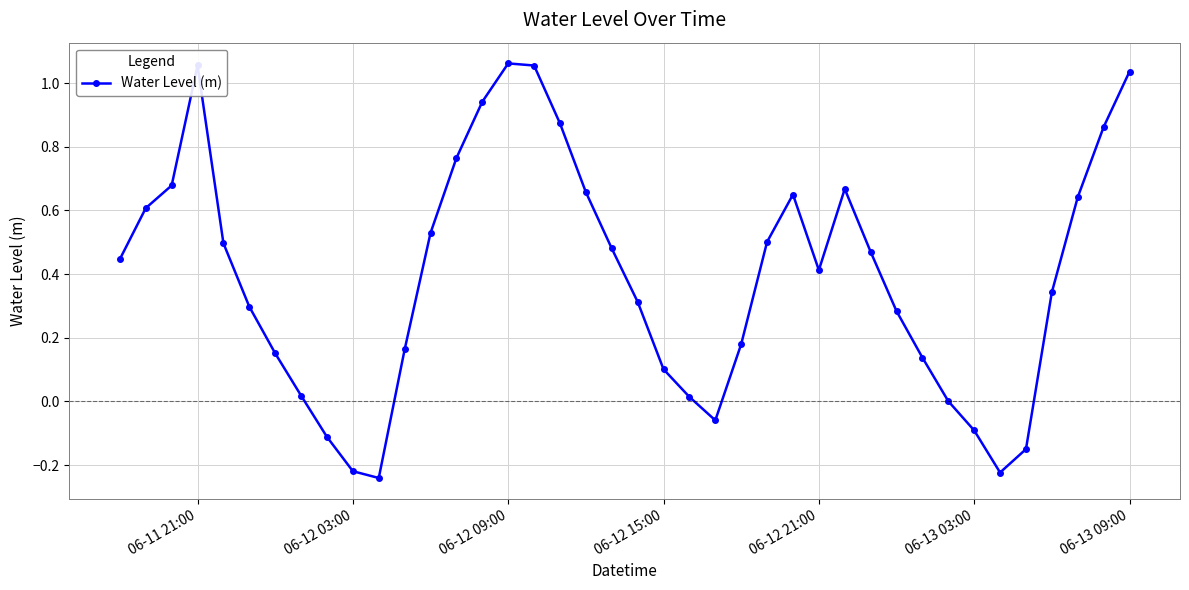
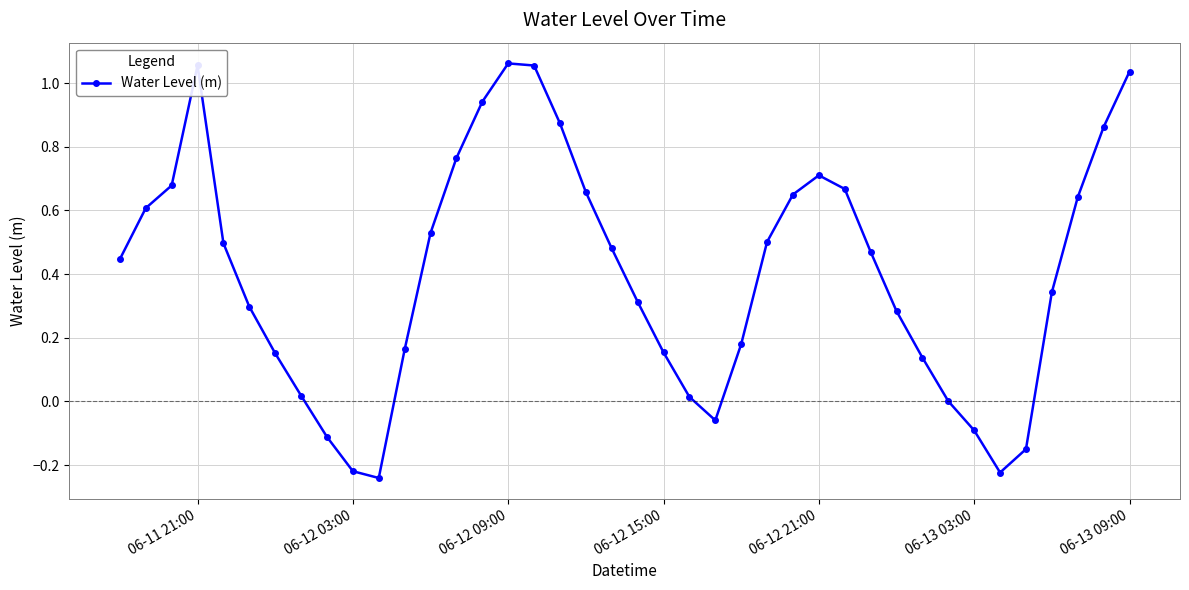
06-12 15:00: 0.10 -> 0.15
06-12 21:00: 0.41 -> 0.71
